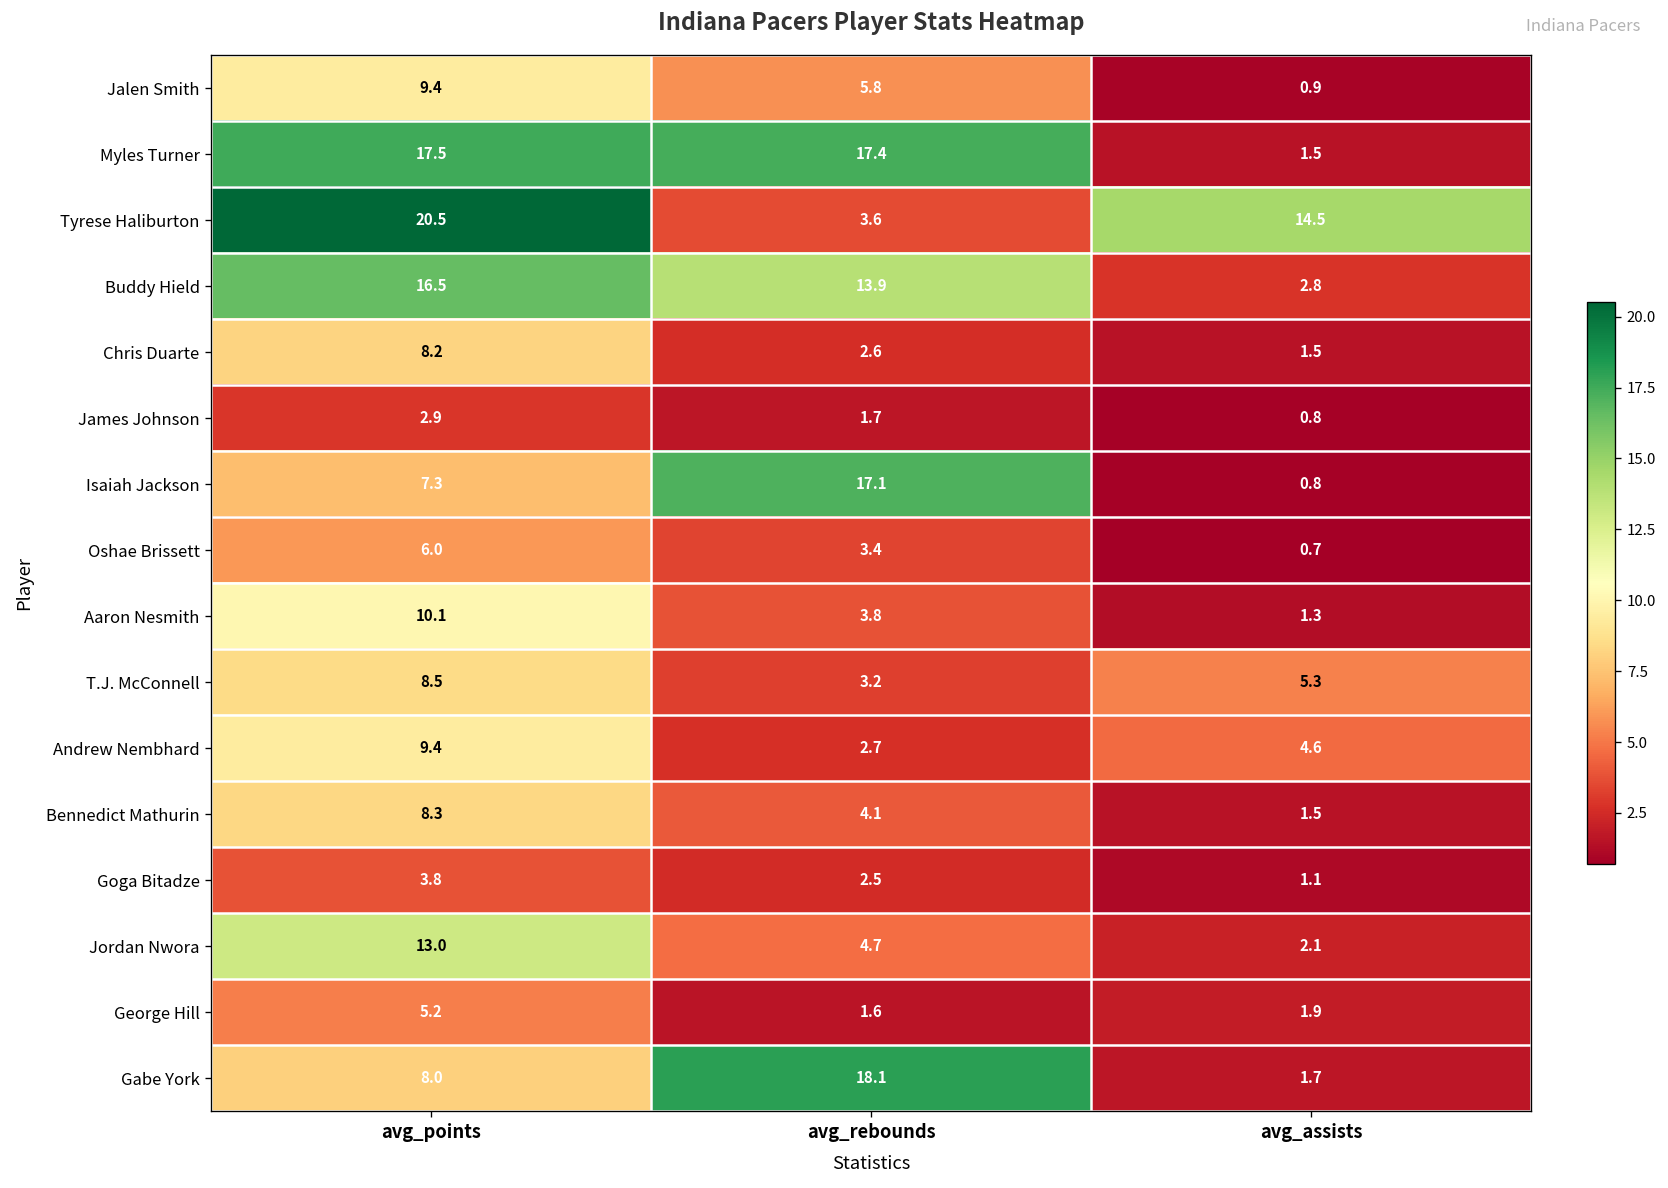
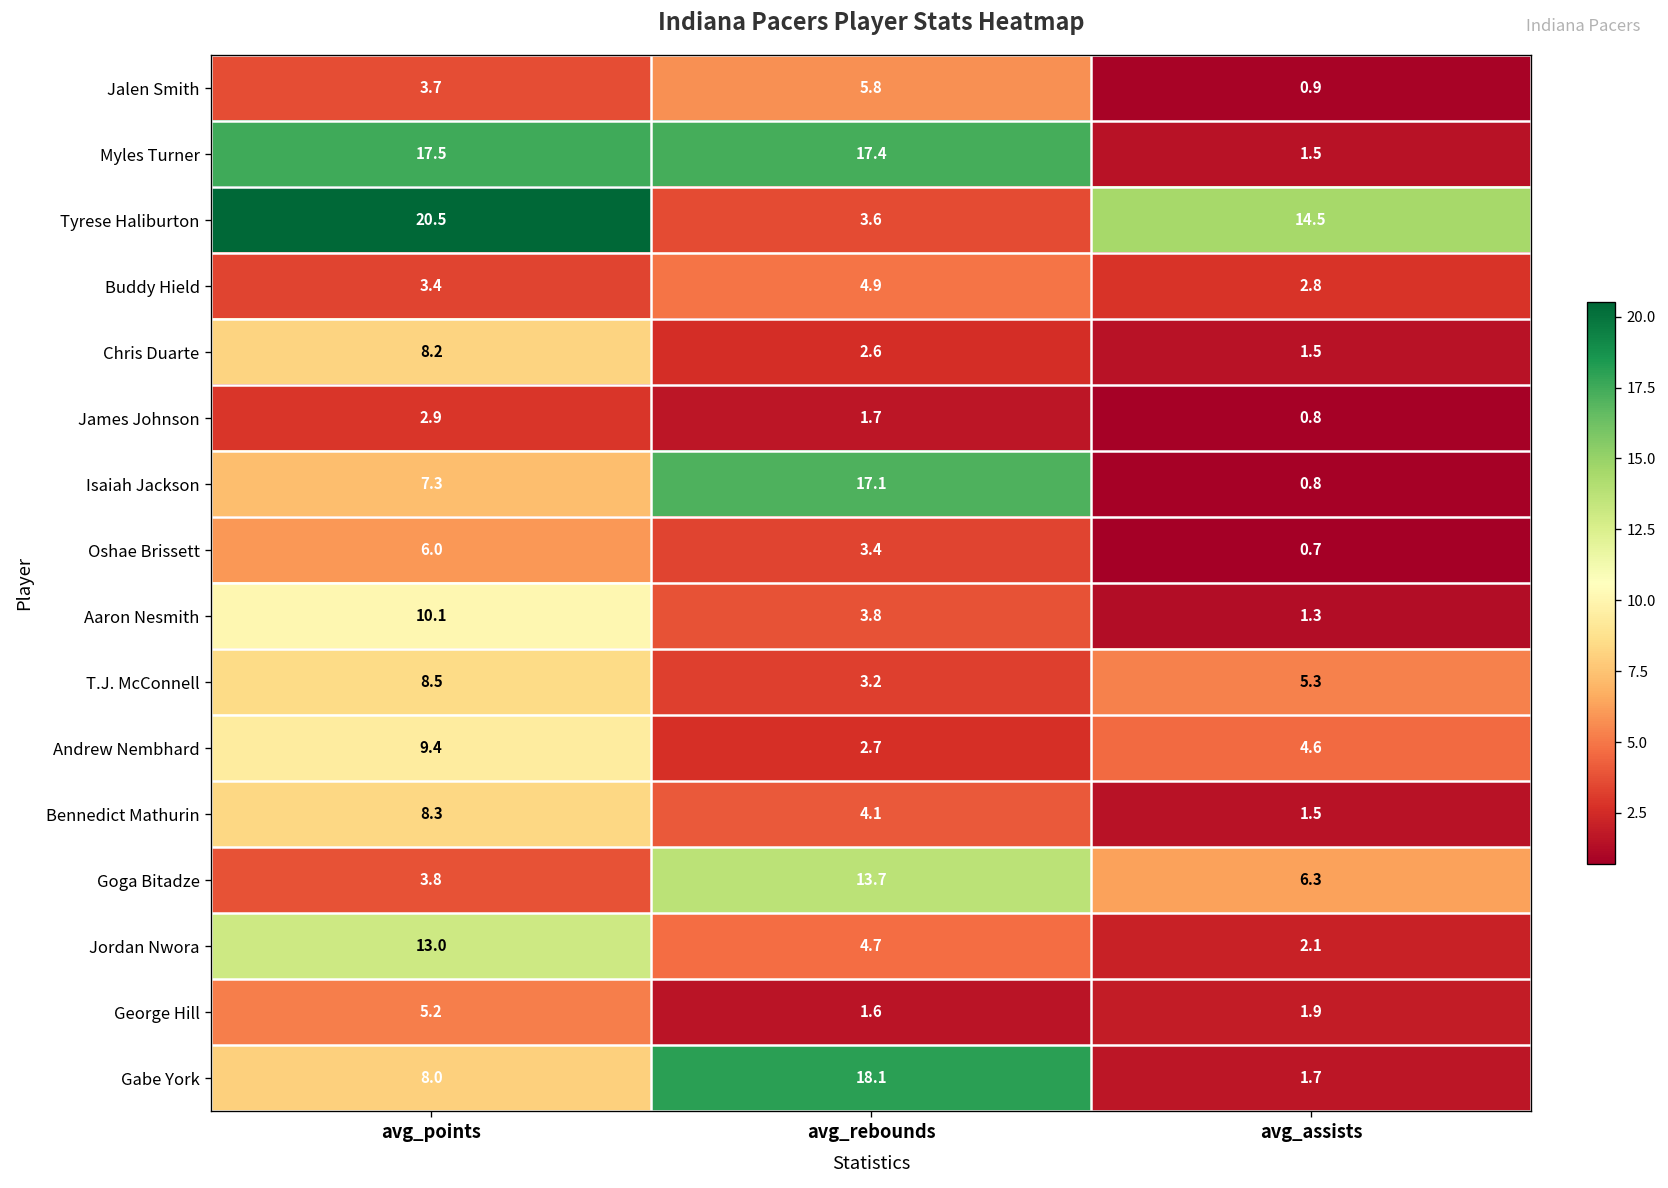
Jalen Smith, avg_points: 9.4 -> 3.7
Buddy Hield, avg_points: 16.5 -> 3.4
Buddy Hield, avg_rebounds: 13.9 -> 4.9
Goga Bitadze, avg_rebounds: 2.5 -> 13.7
Goga Bitadze, avg_assists: 1.1 -> 6.3
